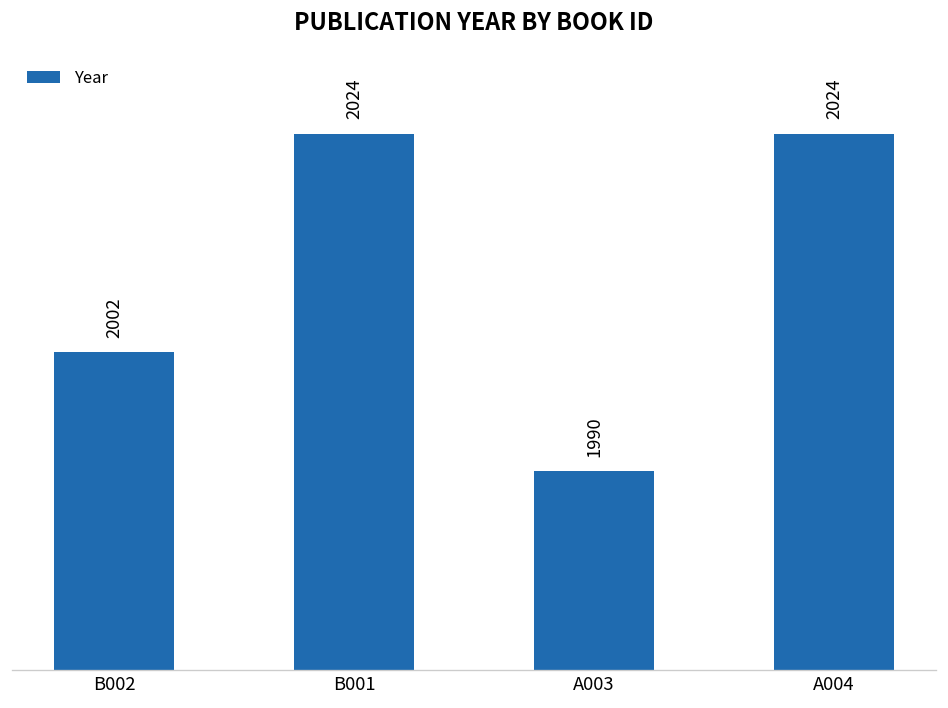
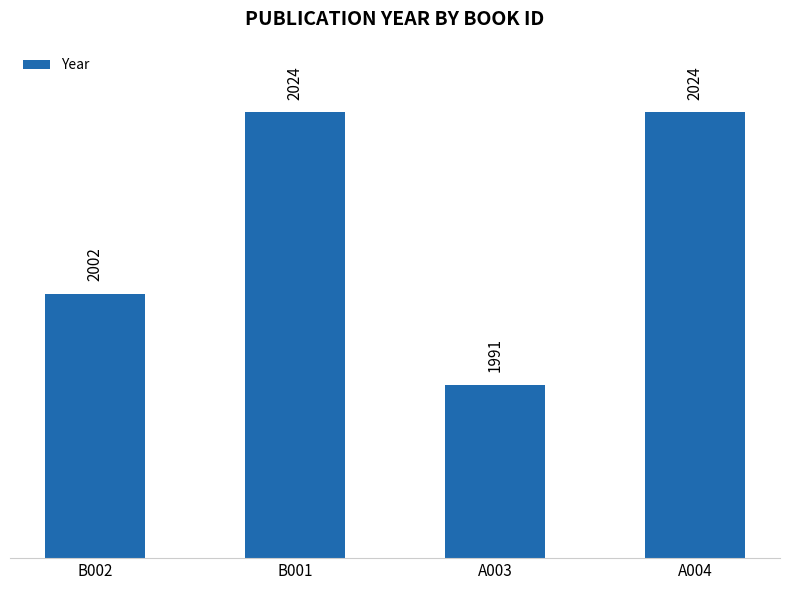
A003: 1990 -> 1991
